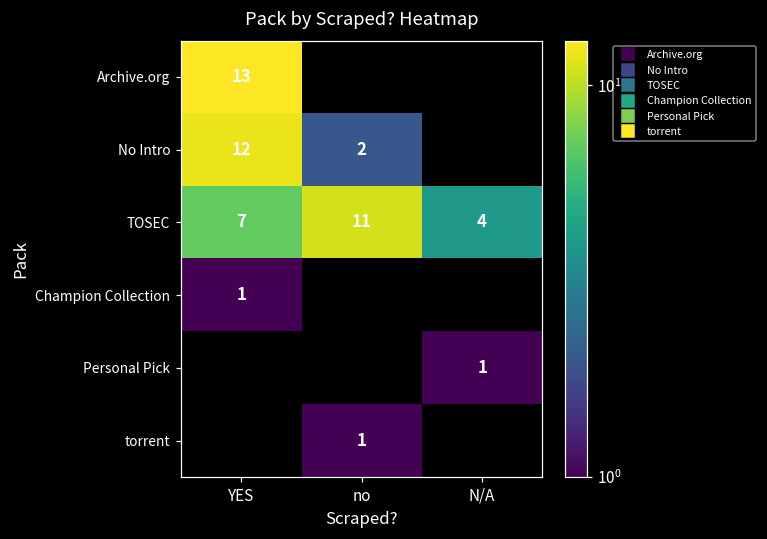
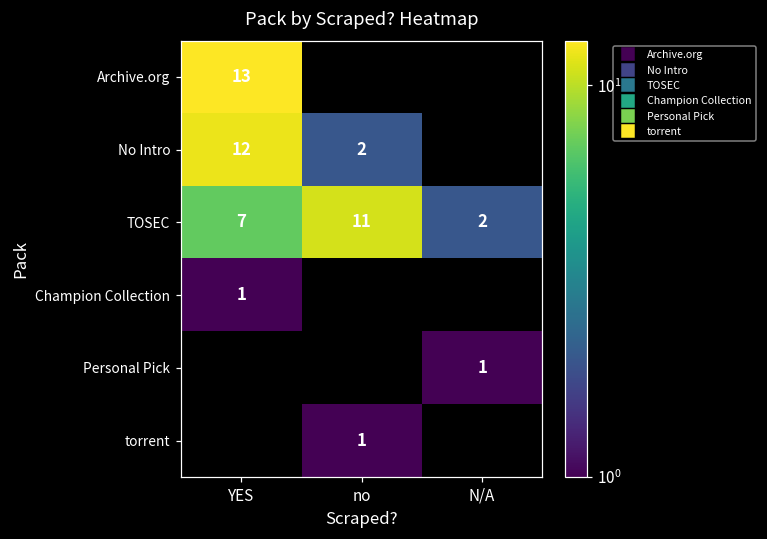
TOSEC, N/A: 4 -> 2
